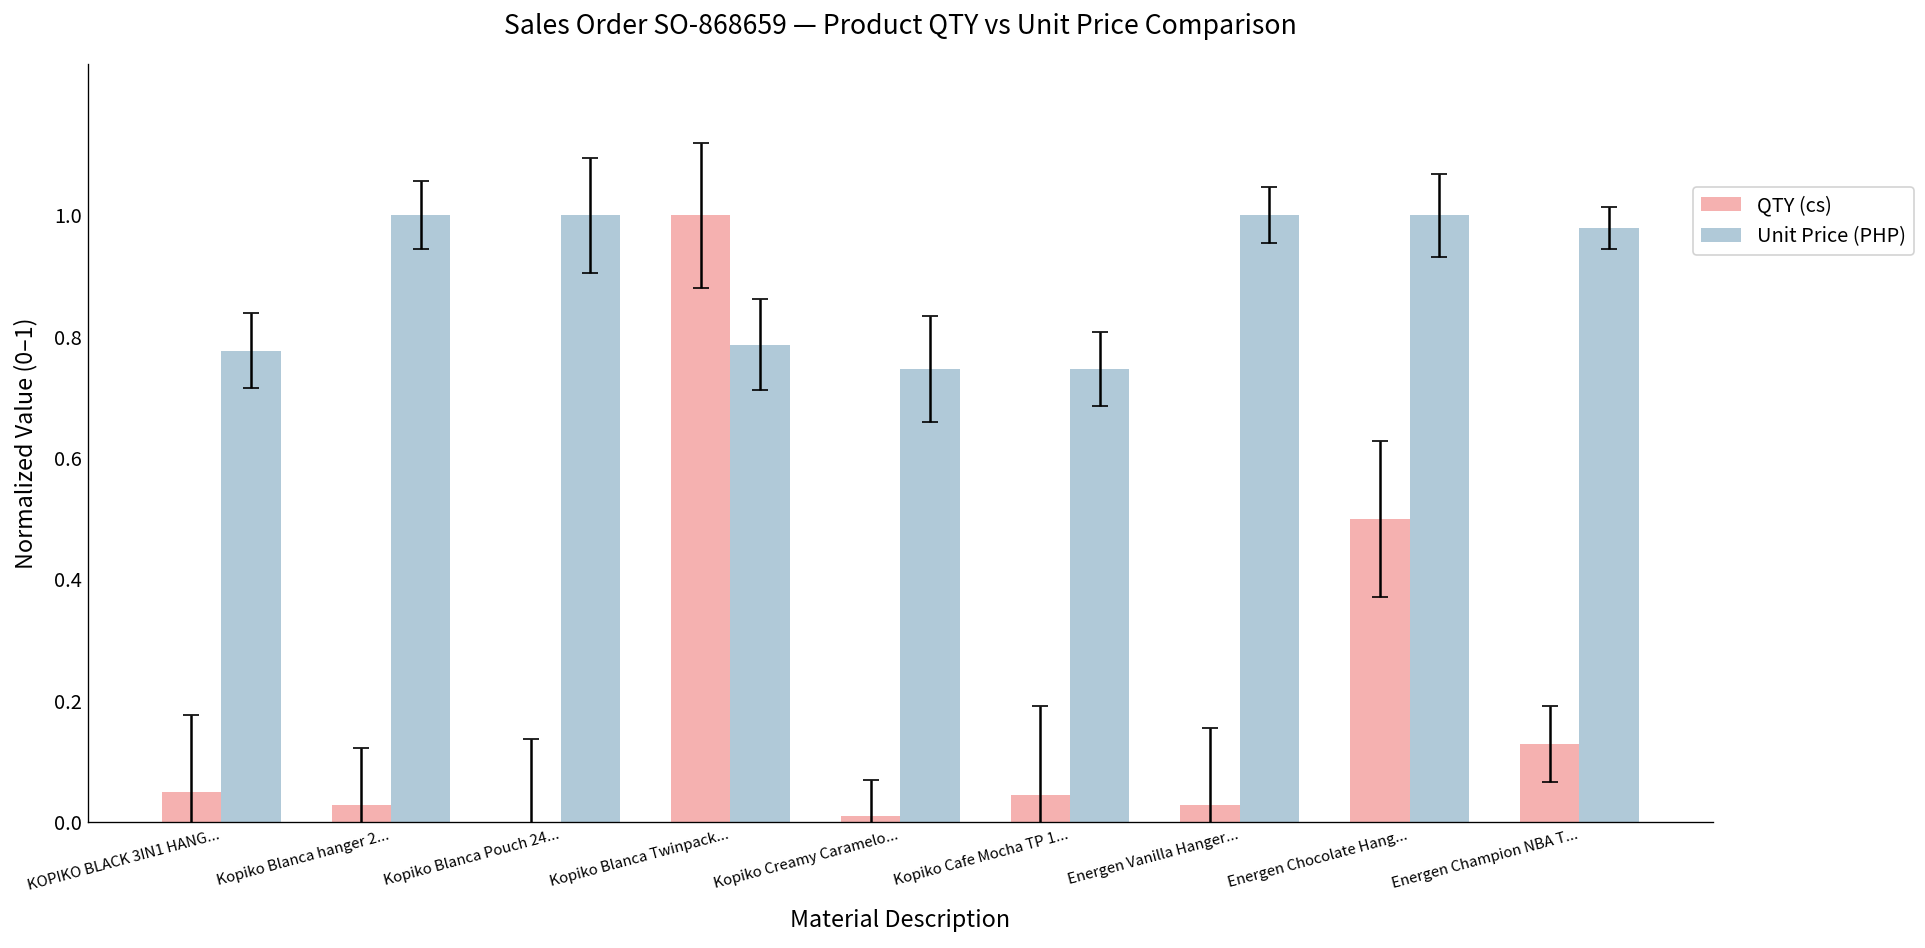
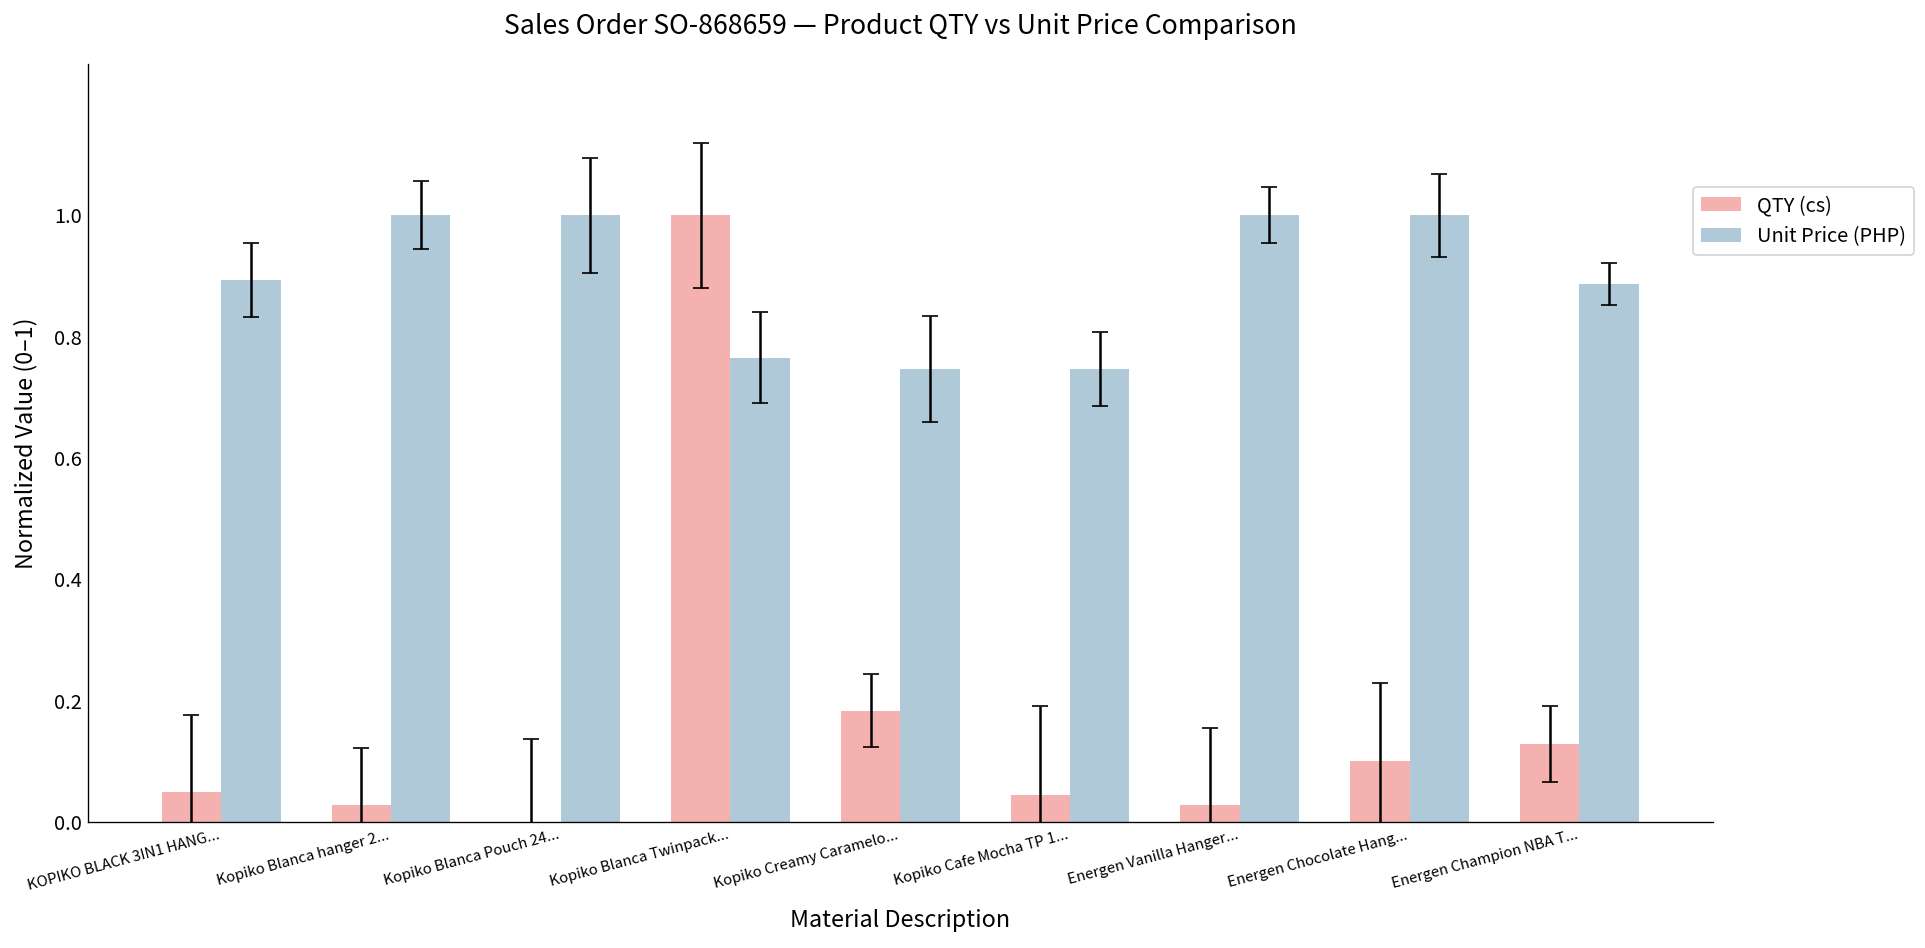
Unit Price (PHP), KOPIKO BLACK 3IN1 HANG...: 0.78 -> 0.89
Unit Price (PHP), Kopiko Blanca Twinpack...: 0.79 -> 0.77
QTY (cs), Kopiko Creamy Caramelo...: 0.01 -> 0.18
QTY (cs), Energen Chocolate Hang...: 0.50 -> 0.10
Unit Price (PHP), Energen Champion NBA T...: 0.98 -> 0.89
